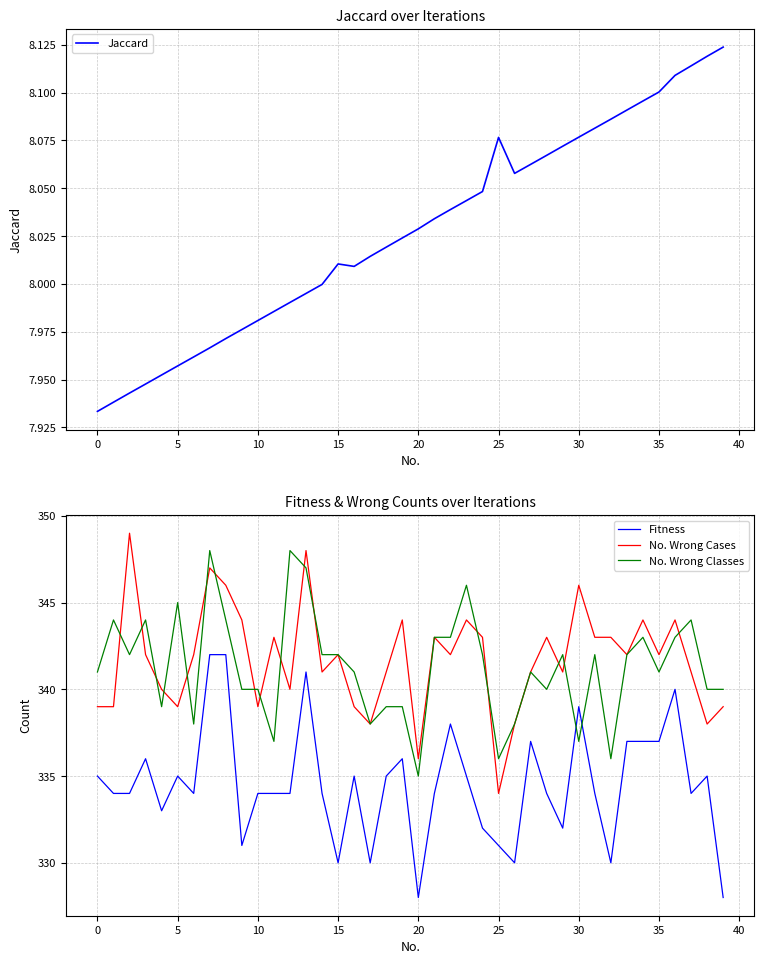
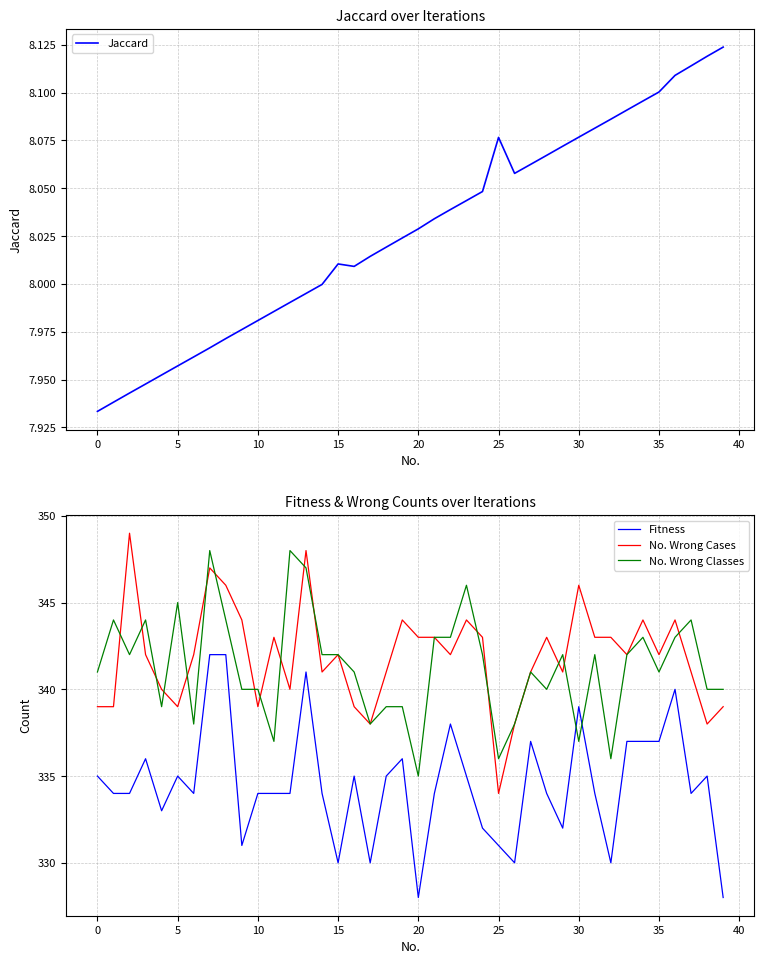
Fitness & Wrong Counts over Iterations, No. Wrong Cases, 20: 336 -> 343
